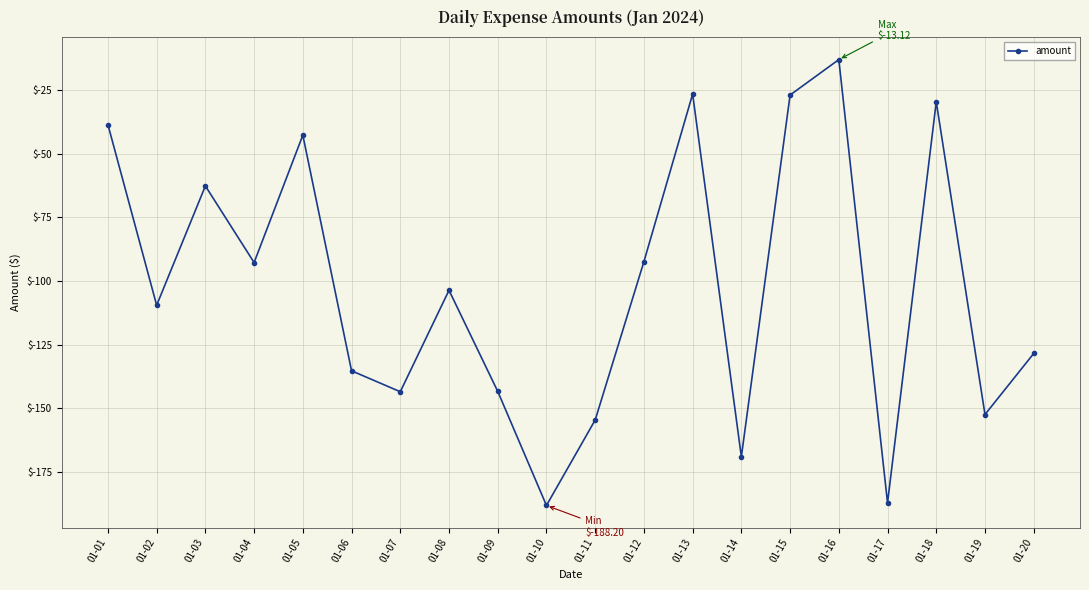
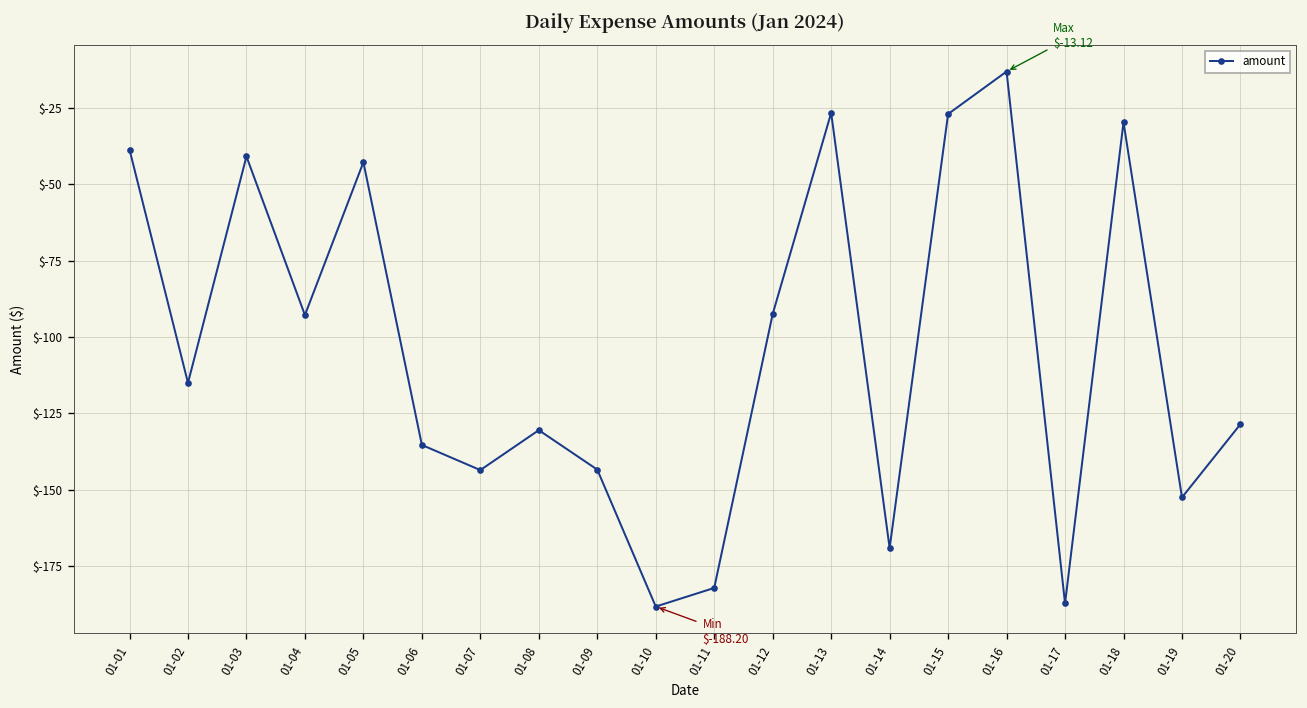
01-02: $-110 -> $-115
01-03: $-63 -> $-41
01-08: $-104 -> $-130
01-11: $-155 -> $-182
